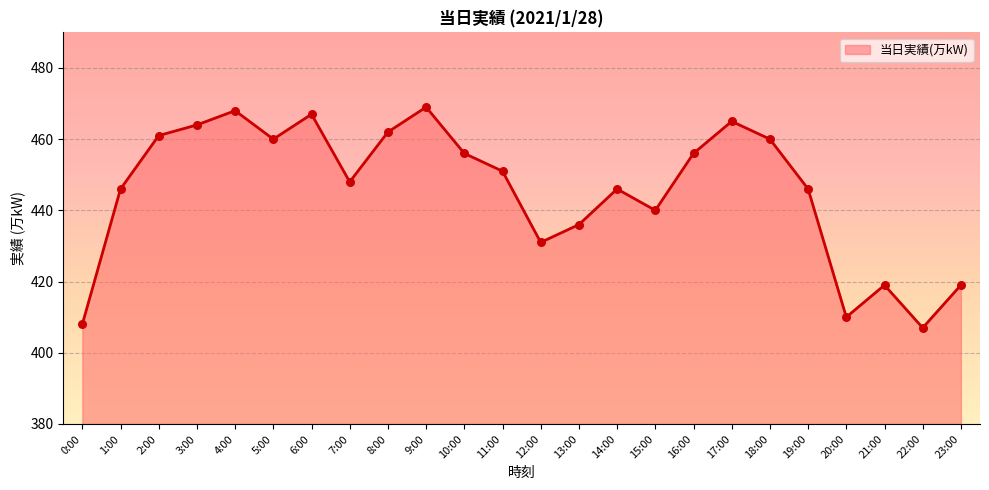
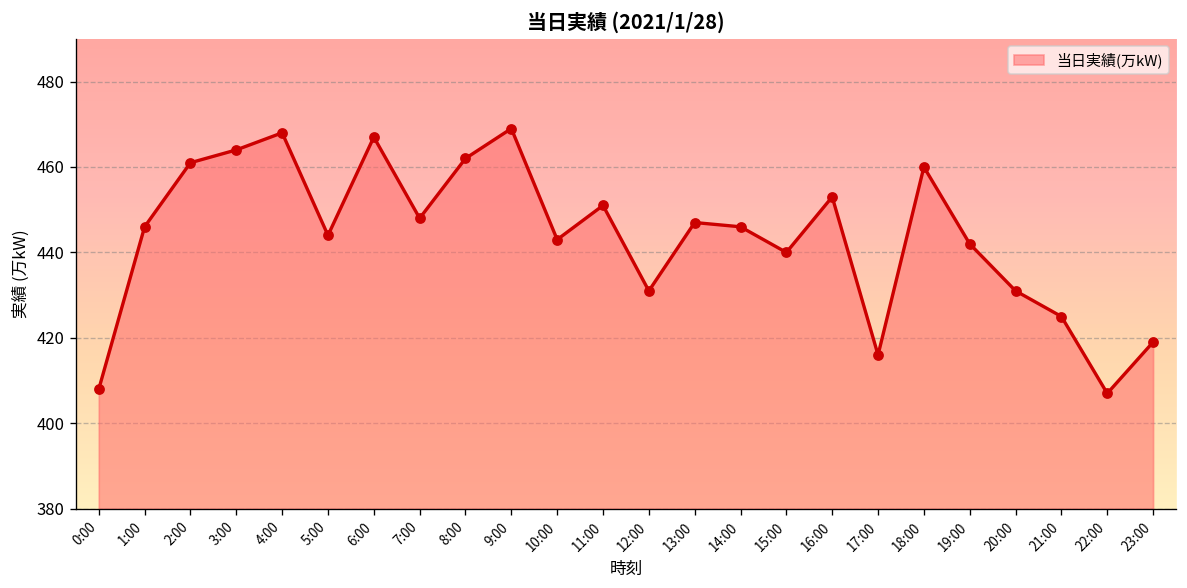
5:00: 460 -> 444
10:00: 456 -> 443
13:00: 436 -> 447
16:00: 456 -> 453
17:00: 465 -> 416
19:00: 446 -> 442
20:00: 410 -> 431
21:00: 419 -> 425
